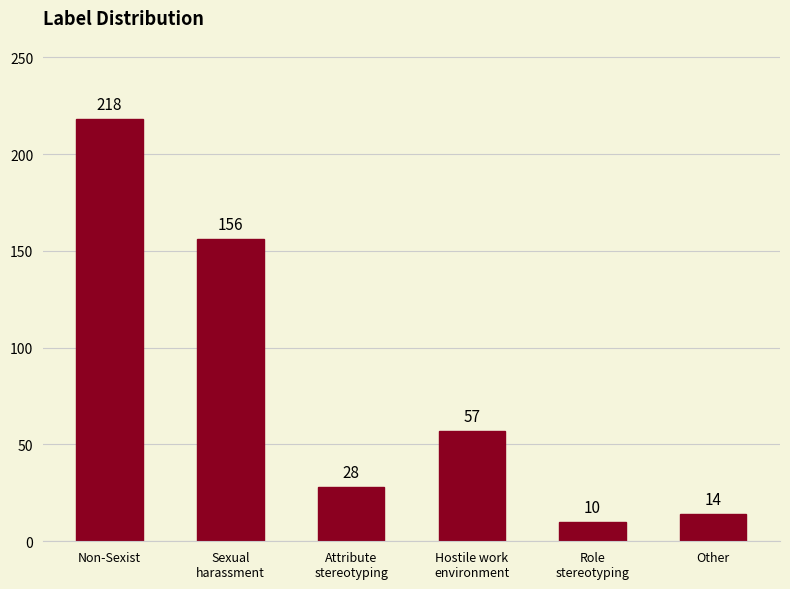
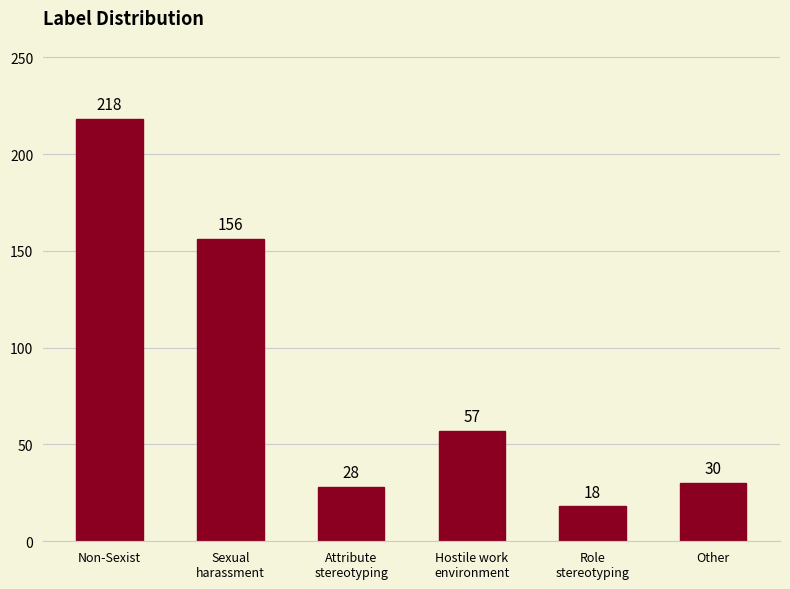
Role stereotyping: 10 -> 18
Other: 14 -> 30
